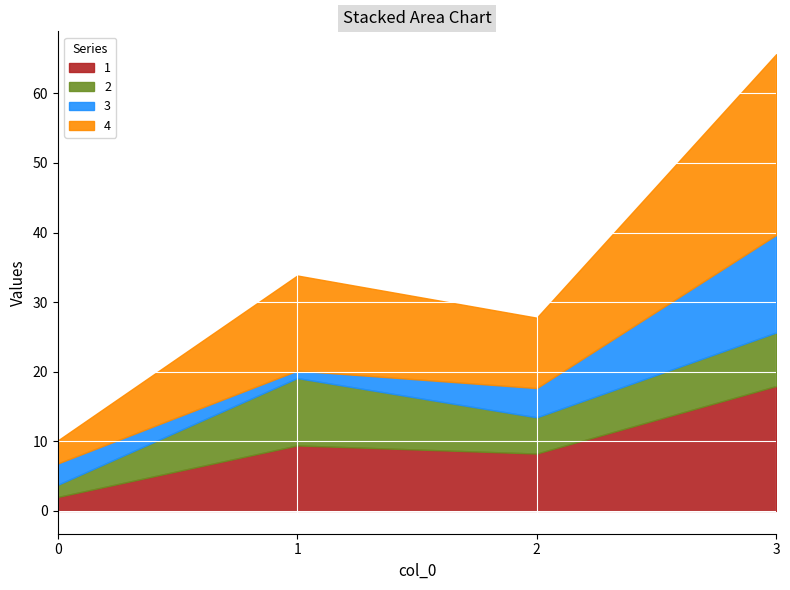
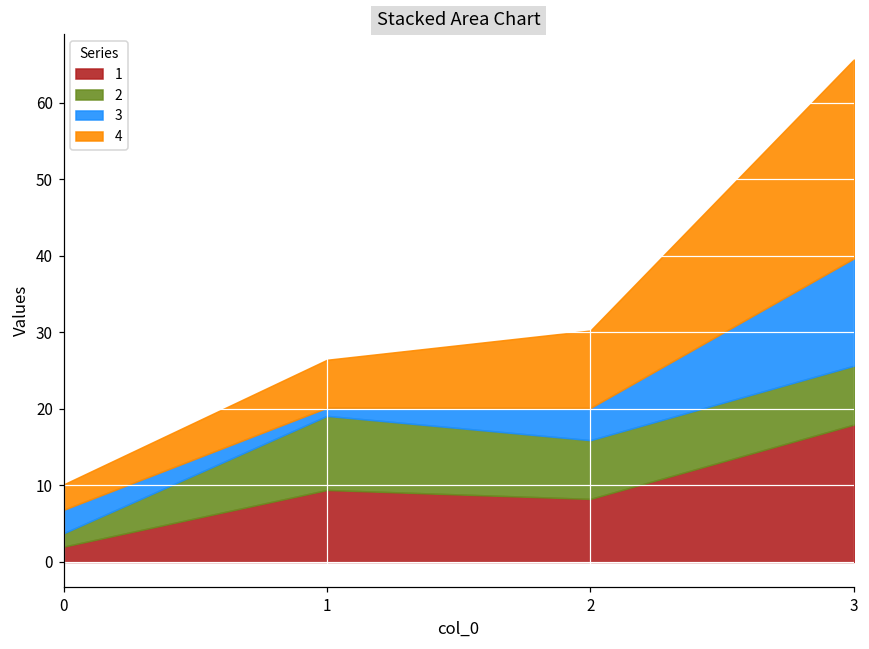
4, 1: 14 -> 6
2, 2: 5 -> 8
